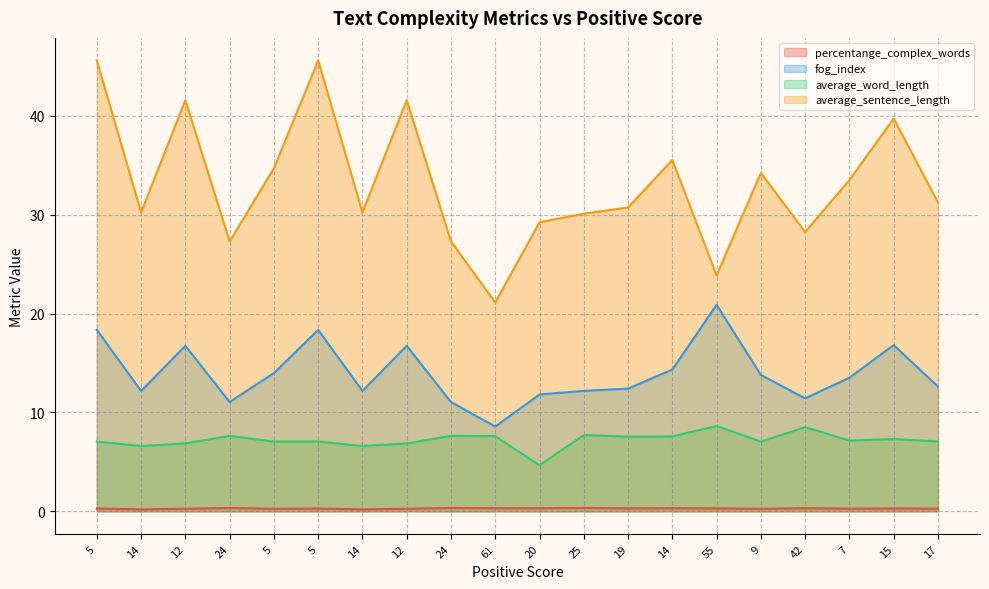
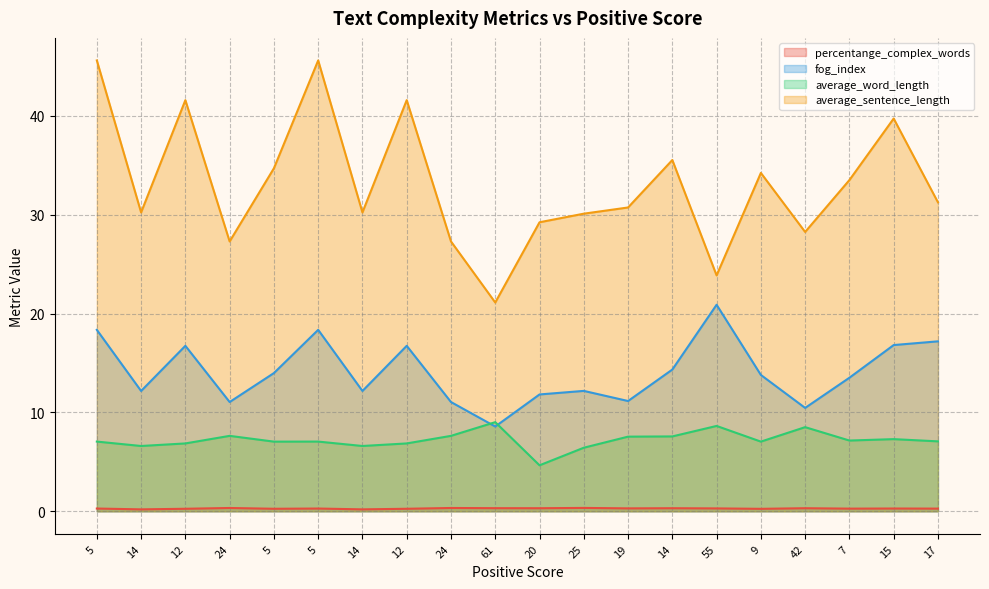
average_word_length, 61: 8 -> 9
average_word_length, 25: 8 -> 6
fog_index, 19: 12 -> 11
fog_index, 42: 11 -> 10
fog_index, 17: 13 -> 17
